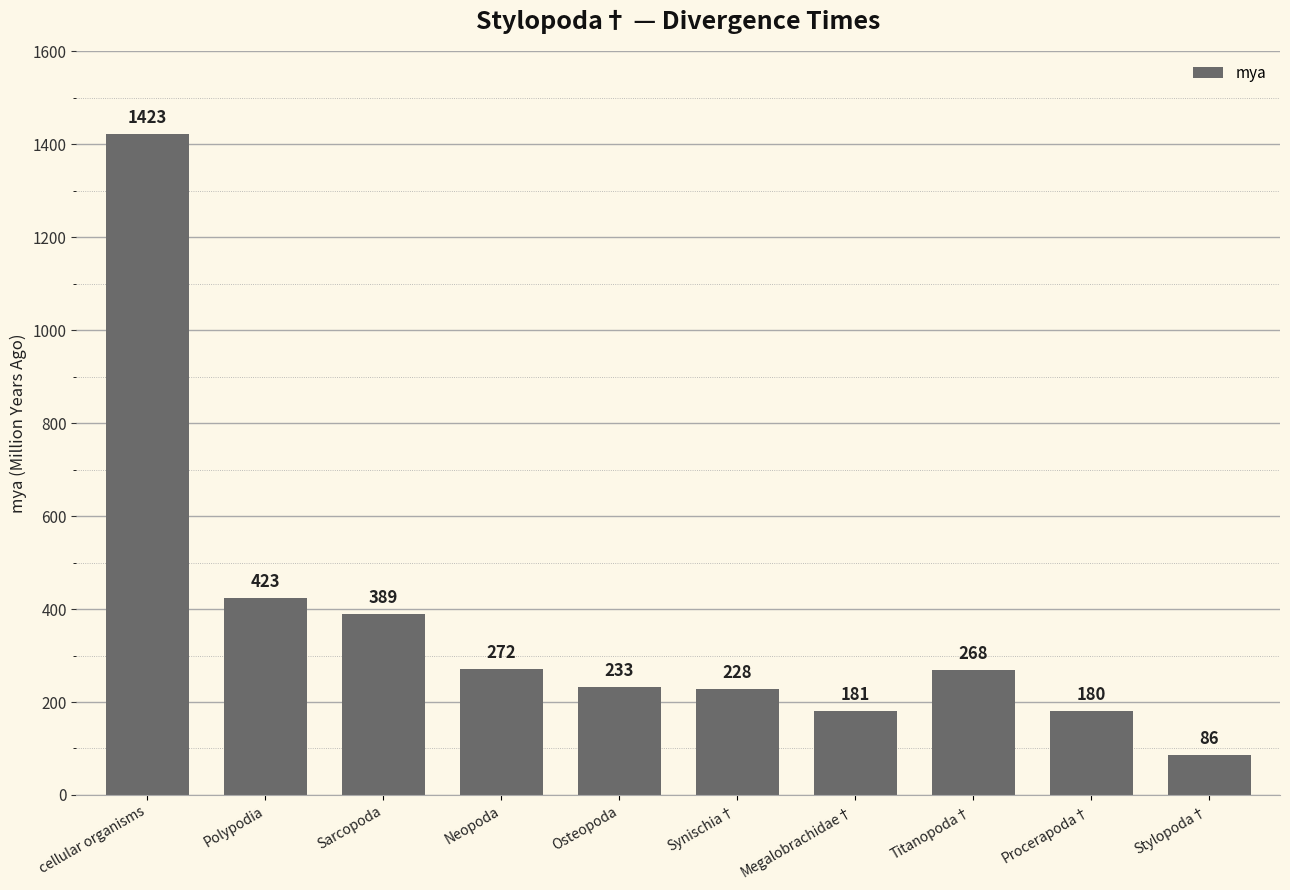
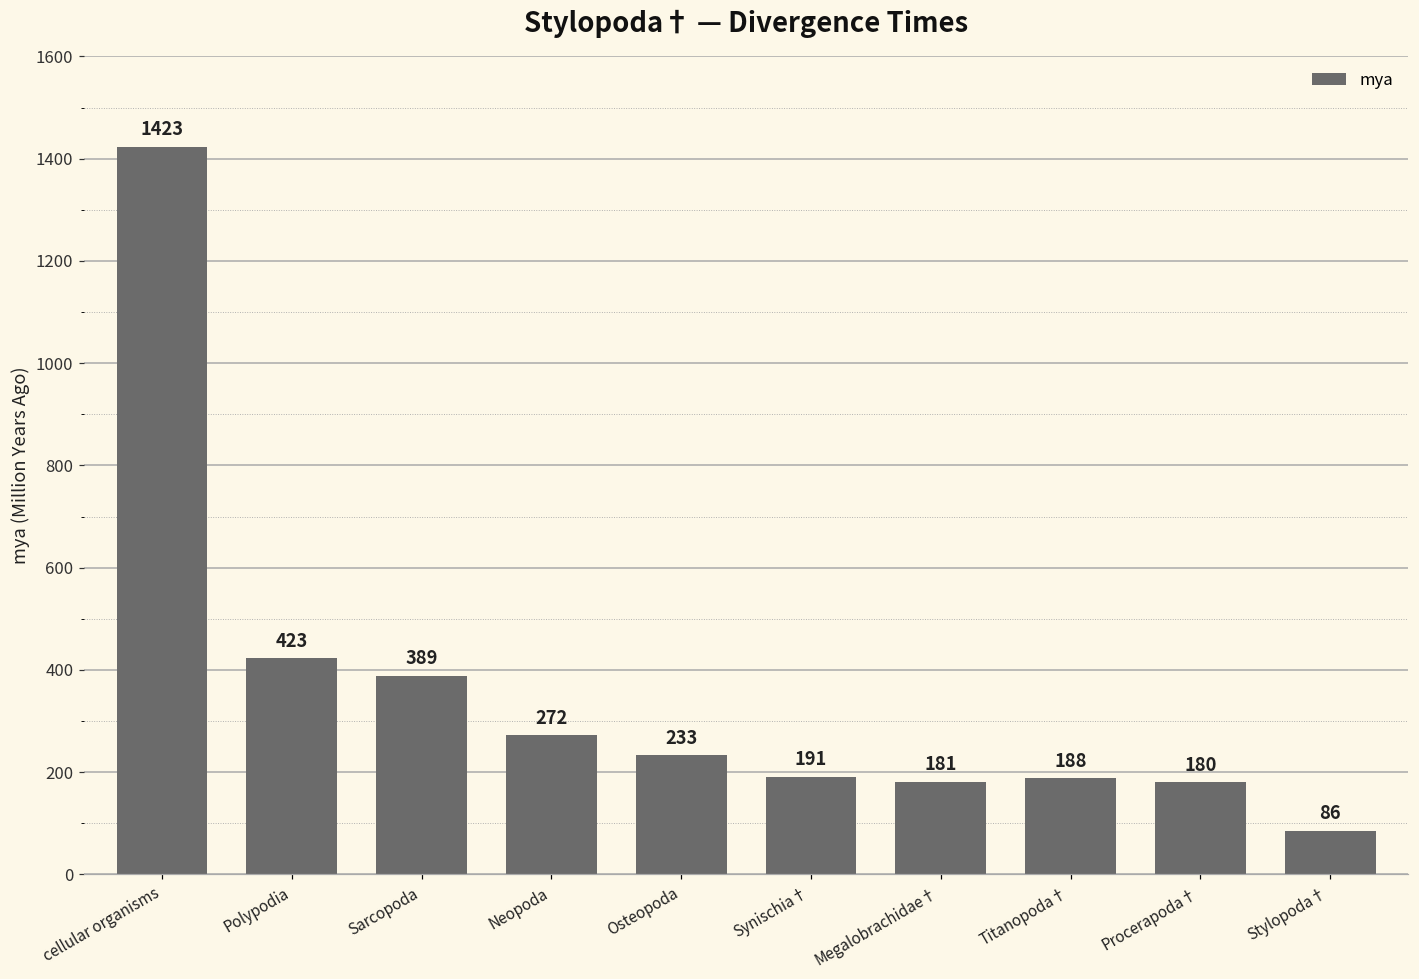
Synischia†: 228 -> 191
Titanopoda†: 268 -> 188
